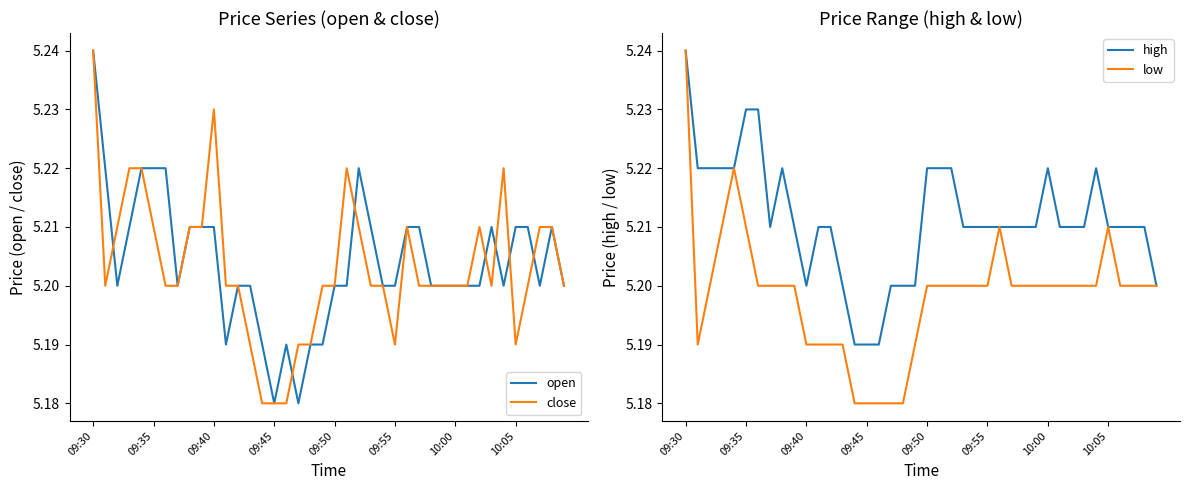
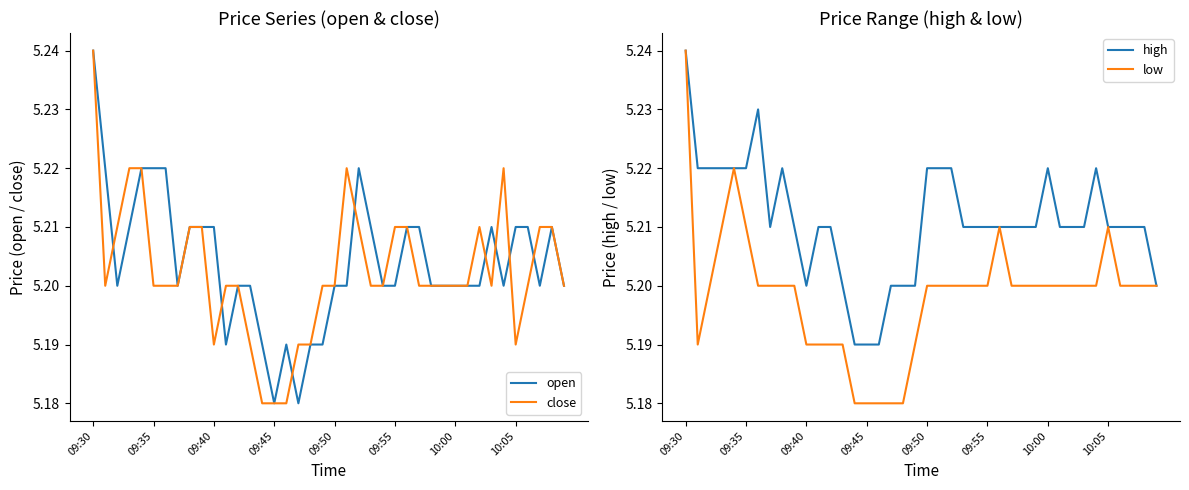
Price Series (open & close), close, 09:35: 5.21 -> 5.20
Price Series (open & close), close, 09:40: 5.23 -> 5.19
Price Series (open & close), close, 09:55: 5.19 -> 5.21
Price Range (high & low), high, 09:35: 5.23 -> 5.22
